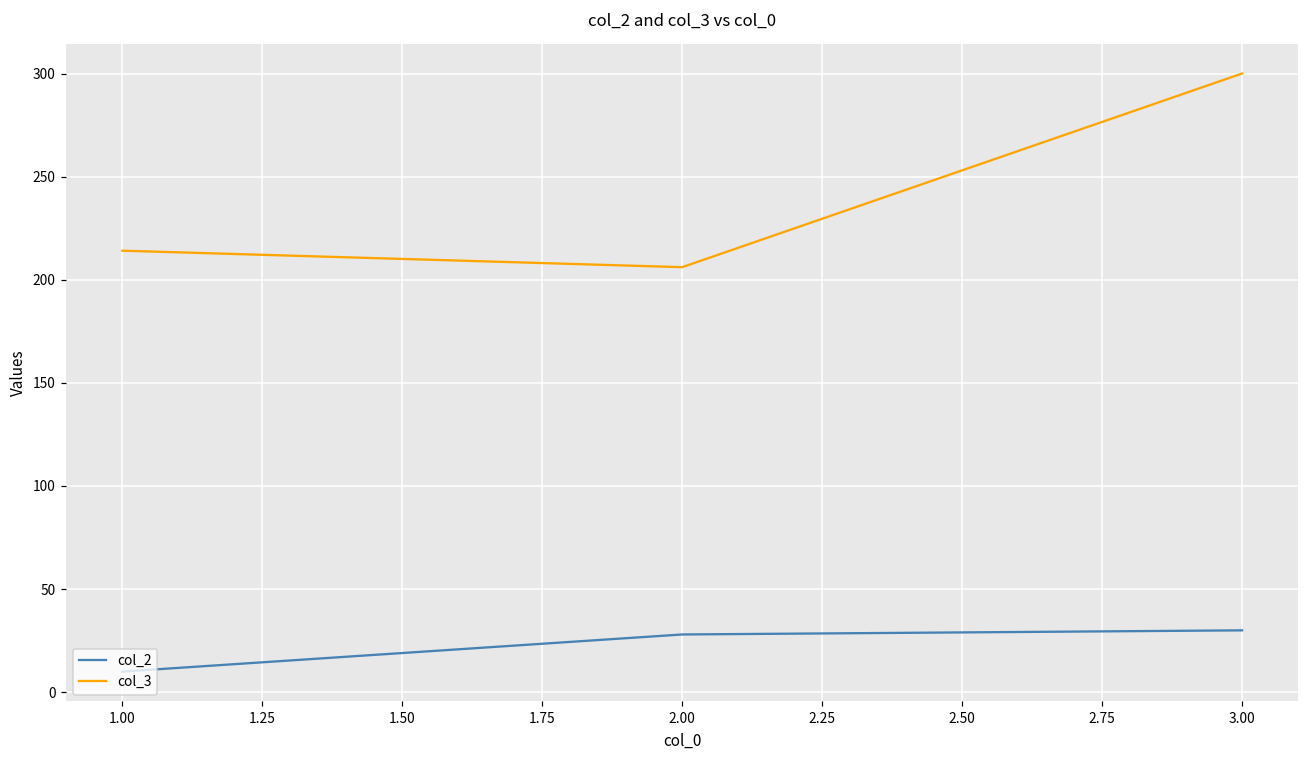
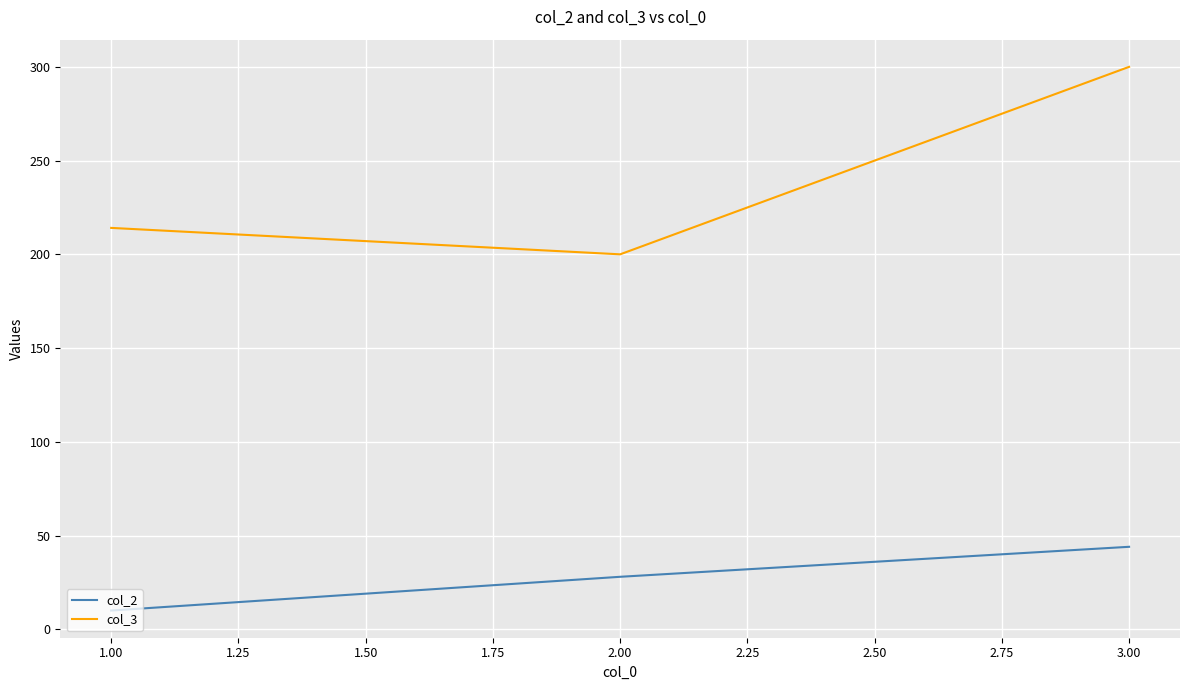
col_3, 2.00: 206 -> 200
col_2, 3.00: 30 -> 44
